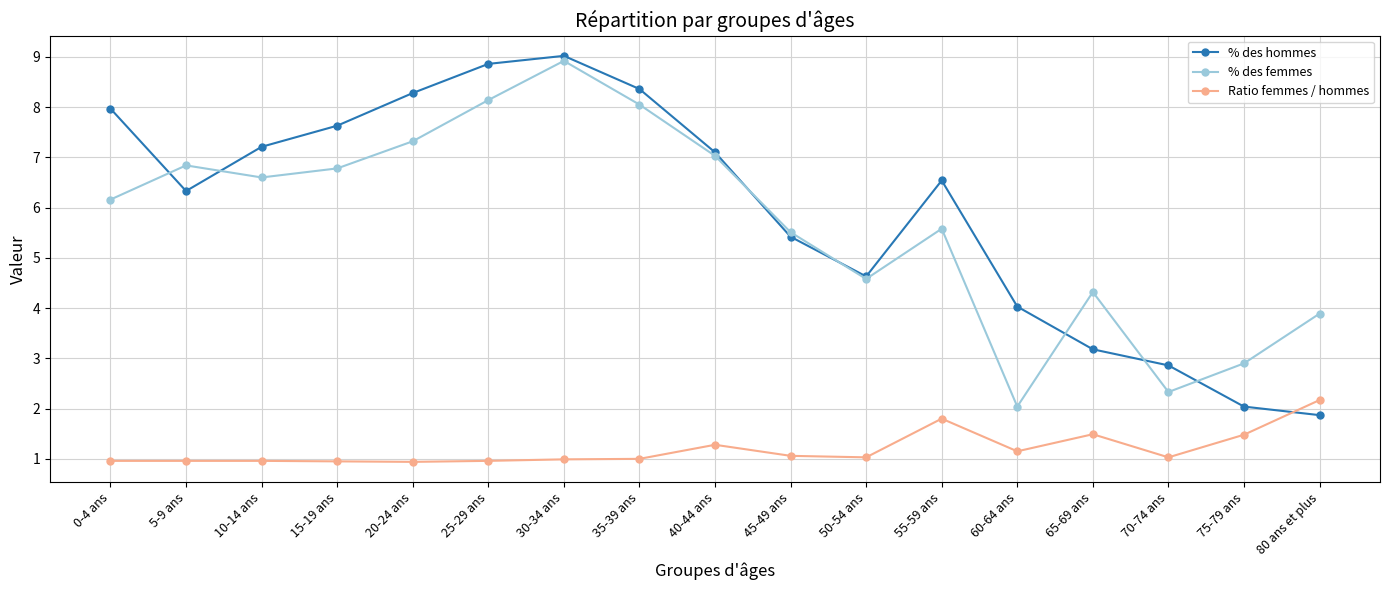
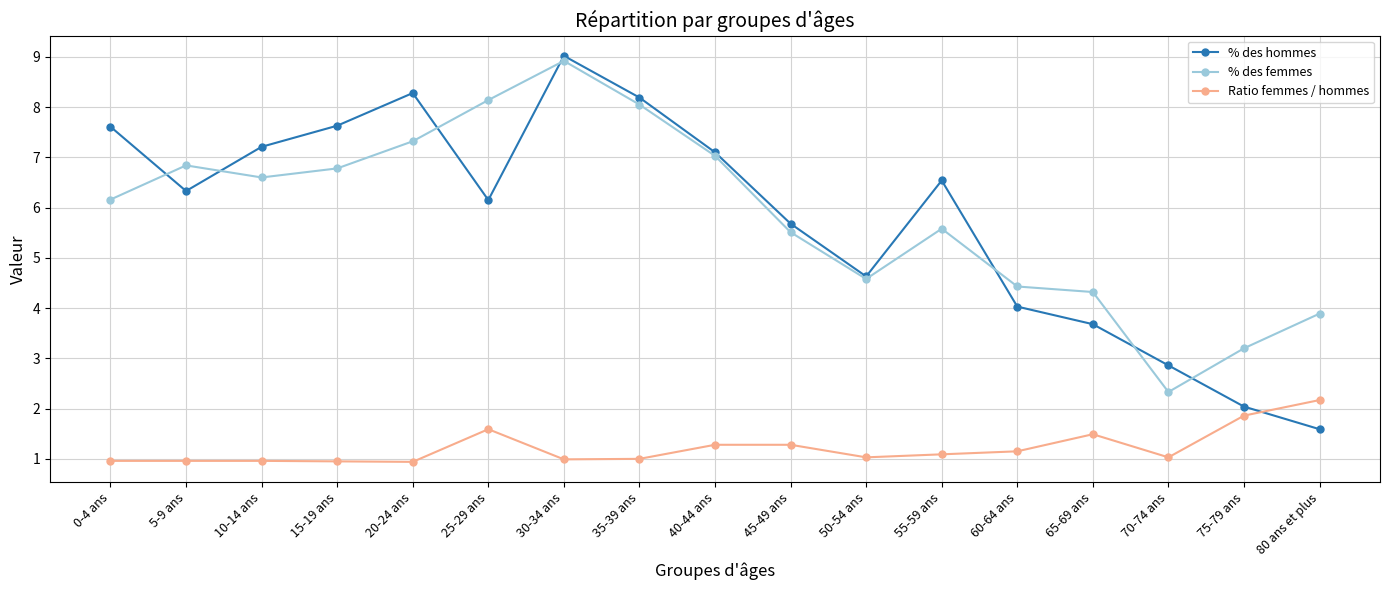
% des hommes, 0-4 ans: 8.0 -> 7.6
% des hommes, 25-29 ans: 8.9 -> 6.2
Ratio femmes / hommes, 25-29 ans: 1.0 -> 1.6
% des hommes, 35-39 ans: 8.4 -> 8.2
% des hommes, 45-49 ans: 5.4 -> 5.7
Ratio femmes / hommes, 45-49 ans: 1.1 -> 1.3
Ratio femmes / hommes, 55-59 ans: 1.8 -> 1.1
% des femmes, 60-64 ans: 2.0 -> 4.4
% des hommes, 65-69 ans: 3.2 -> 3.7
% des femmes, 75-79 ans: 2.9 -> 3.2
Ratio femmes / hommes, 75-79 ans: 1.5 -> 1.9
% des hommes, 80 ans et plus: 1.9 -> 1.6
